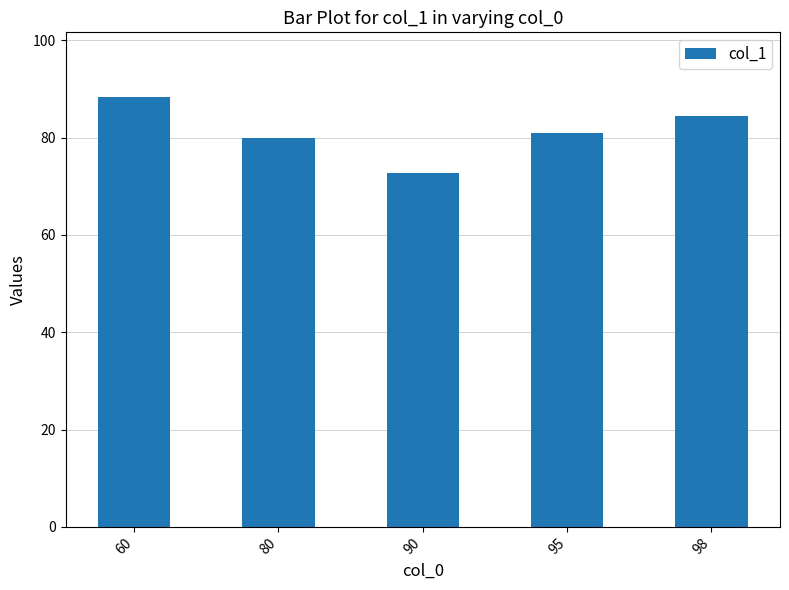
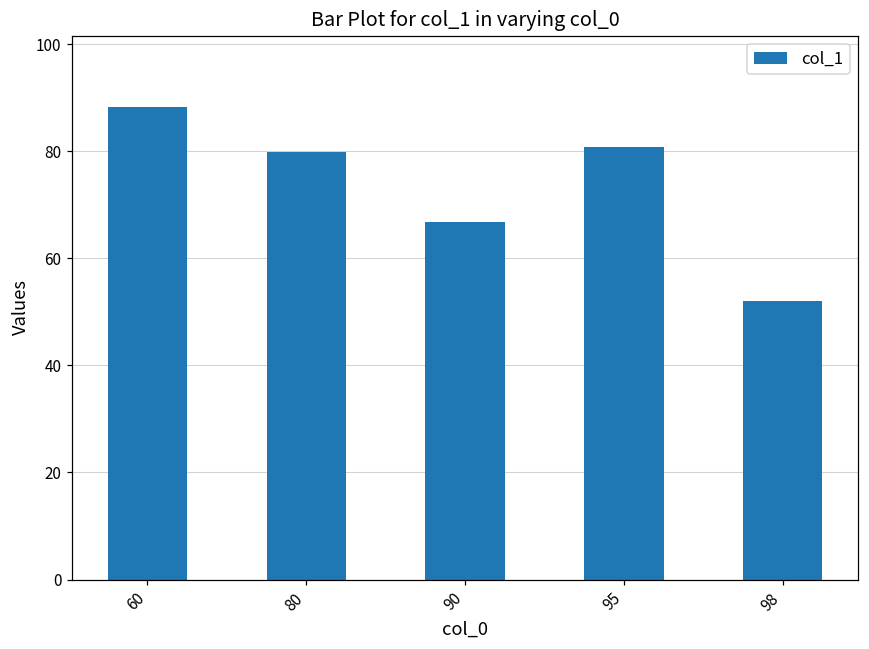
90: 73 -> 67
98: 84 -> 52
